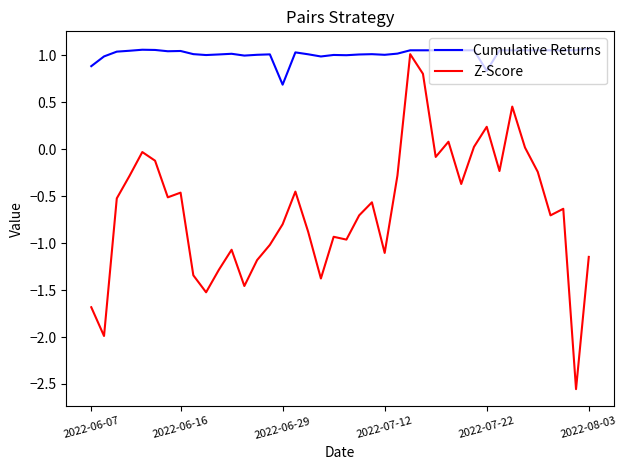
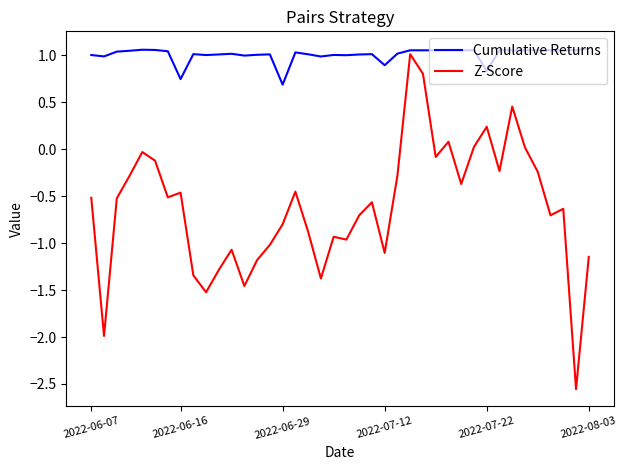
Cumulative Returns, 2022-06-07: 0.9 -> 1.0
Z-Score, 2022-06-07: -1.7 -> -0.5
Cumulative Returns, 2022-06-16: 1.0 -> 0.7
Cumulative Returns, 2022-07-12: 1.0 -> 0.9
